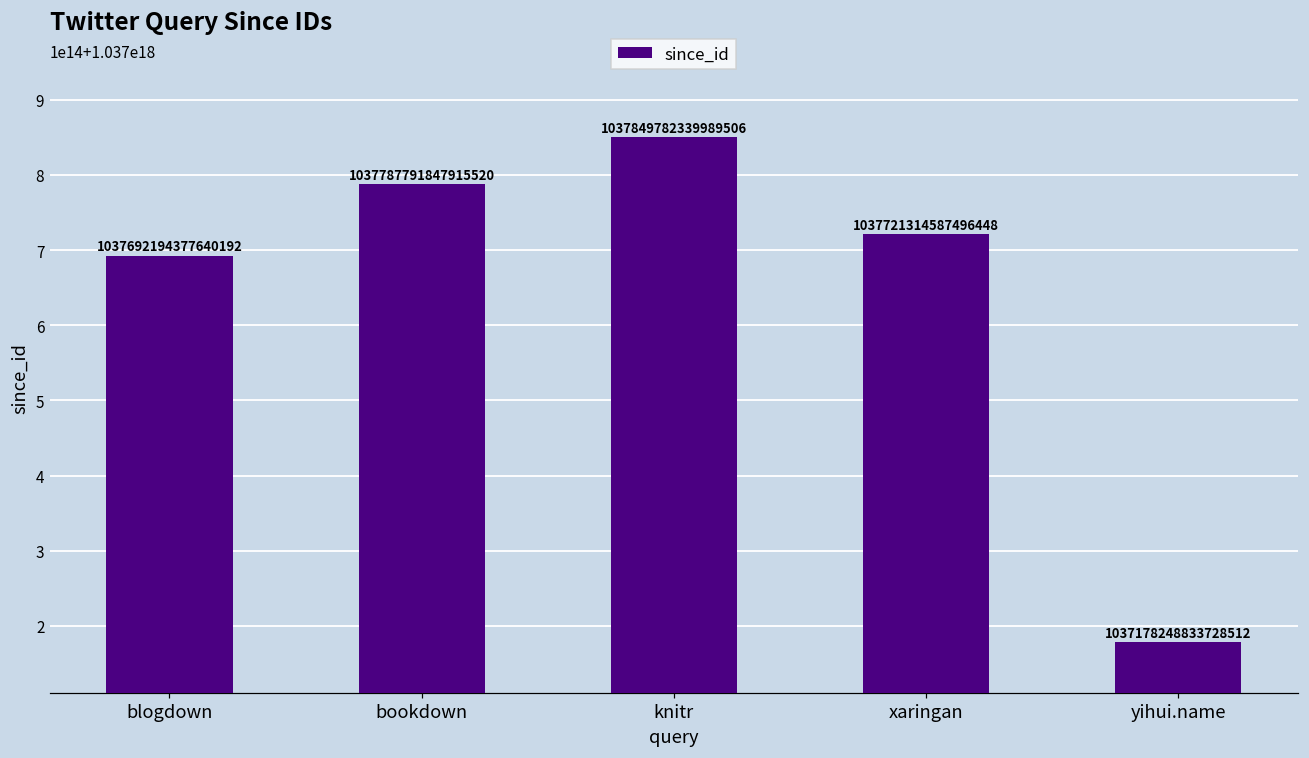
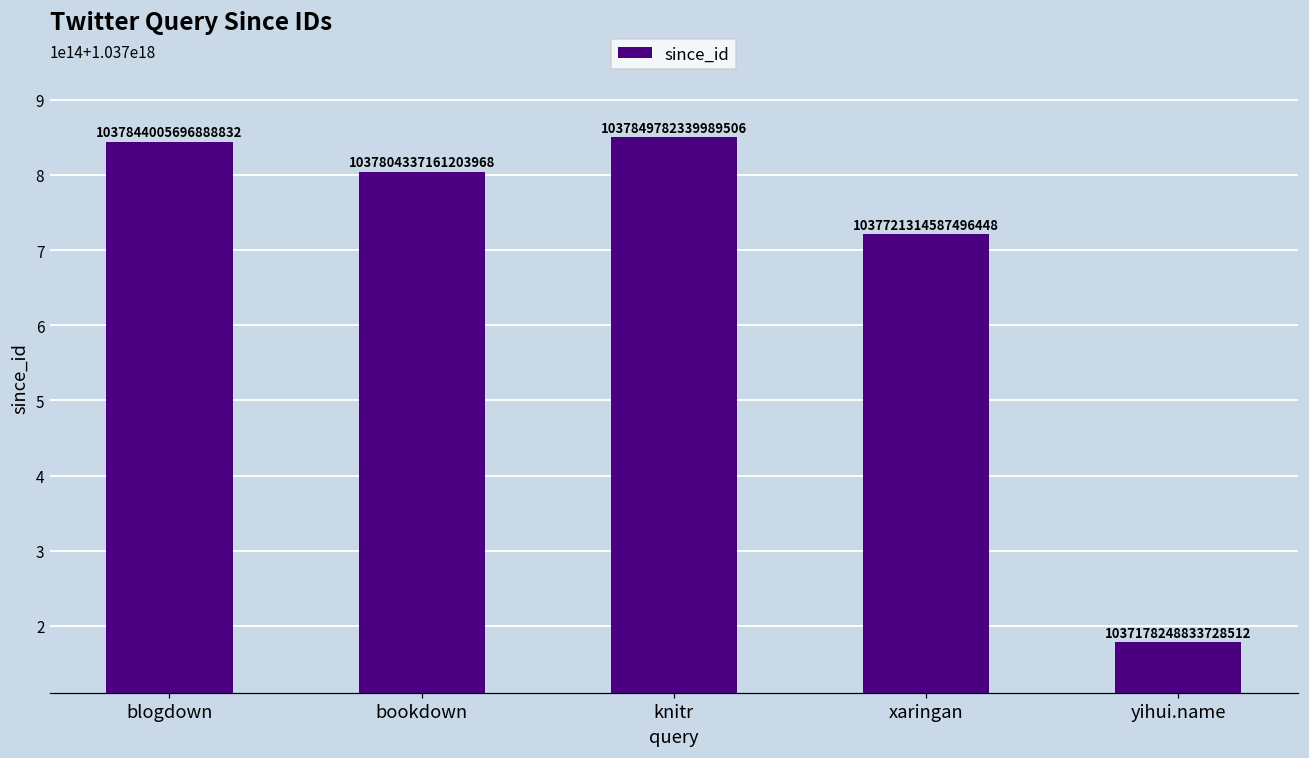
blogdown: 1037692194377640192 -> 1037844005696888832
bookdown: 1037787791847915520 -> 1037804337161203968
